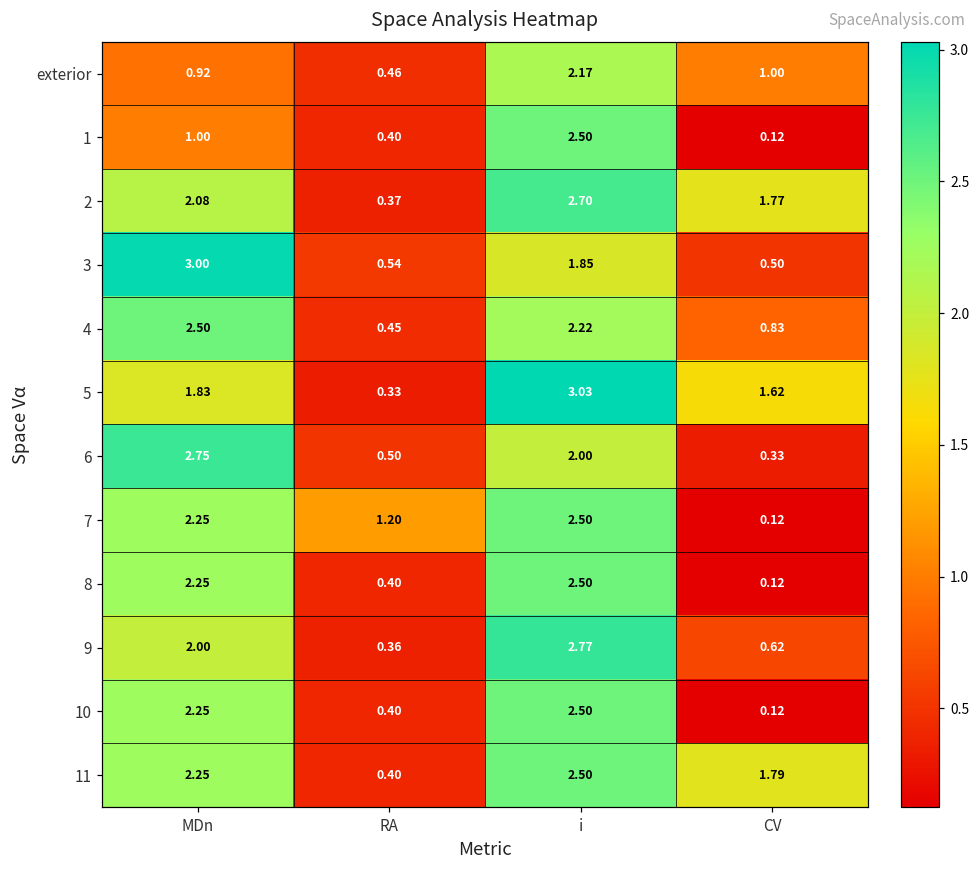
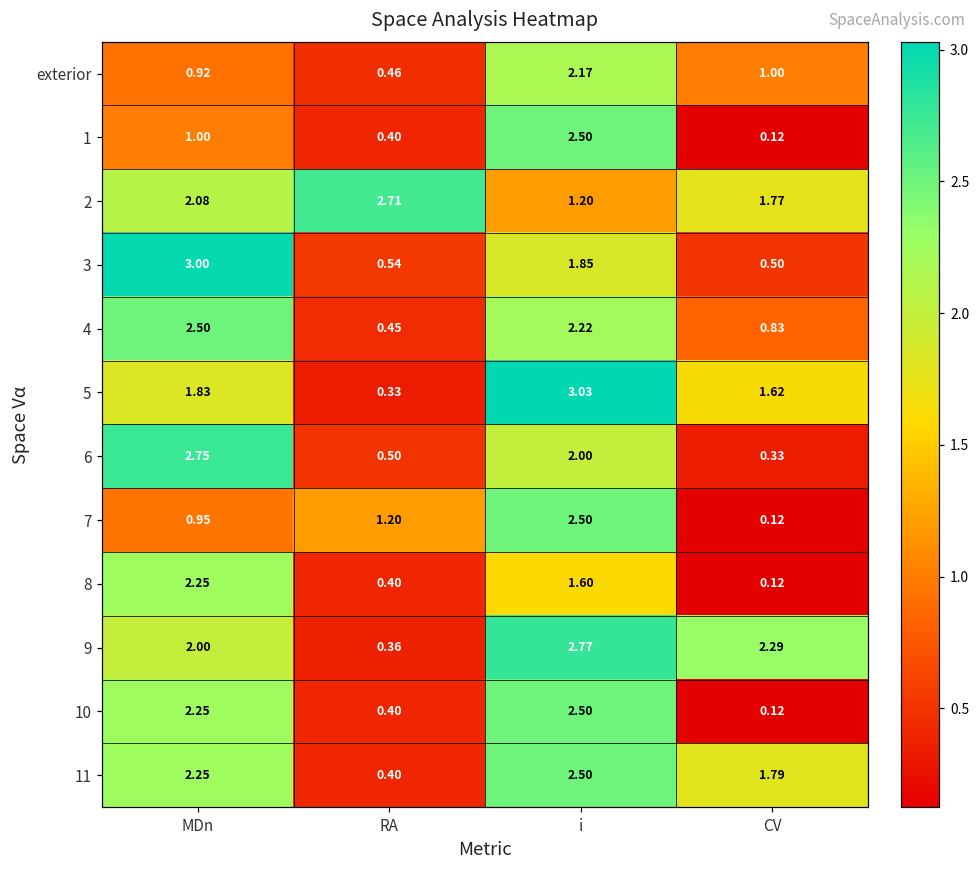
2, RA: 0.37 -> 2.71
2, i: 2.70 -> 1.20
7, MDn: 2.25 -> 0.95
8, i: 2.50 -> 1.60
9, CV: 0.62 -> 2.29
